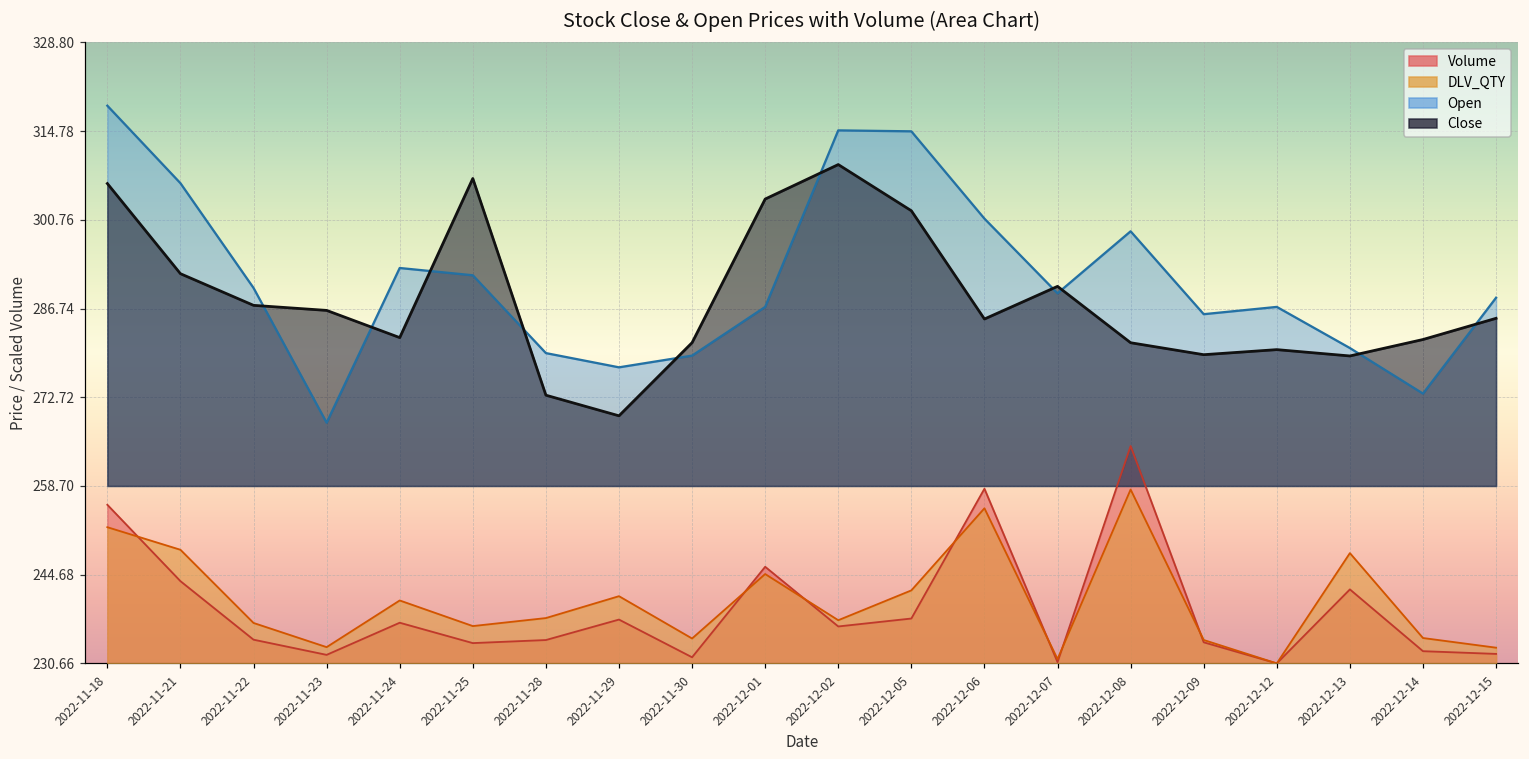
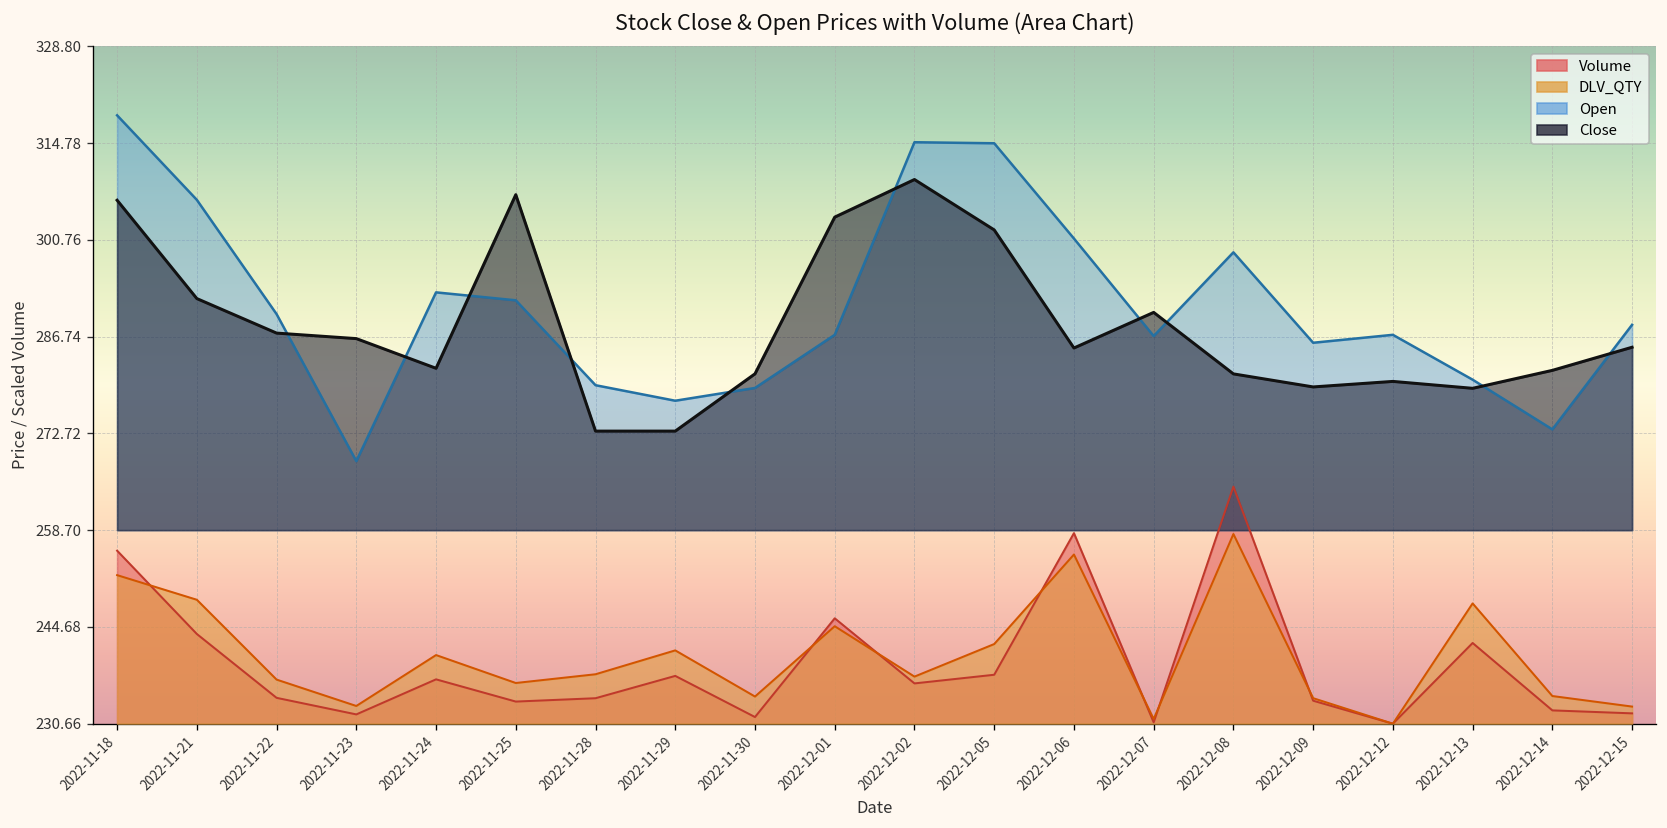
Close, 2022-11-29: 270 -> 273
Open, 2022-12-07: 289 -> 287
